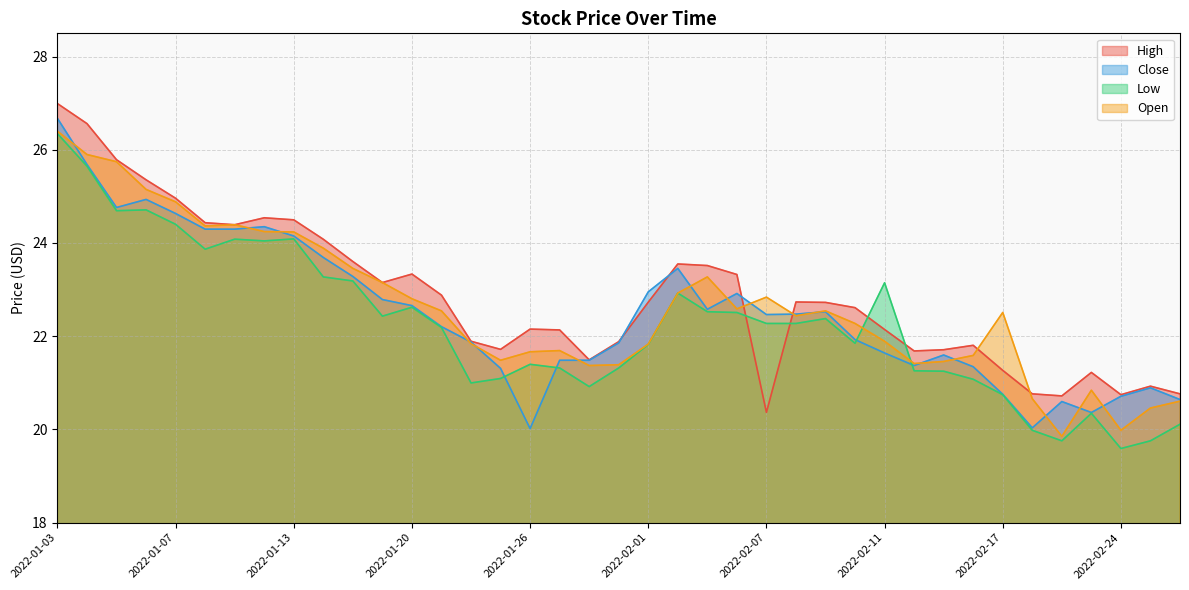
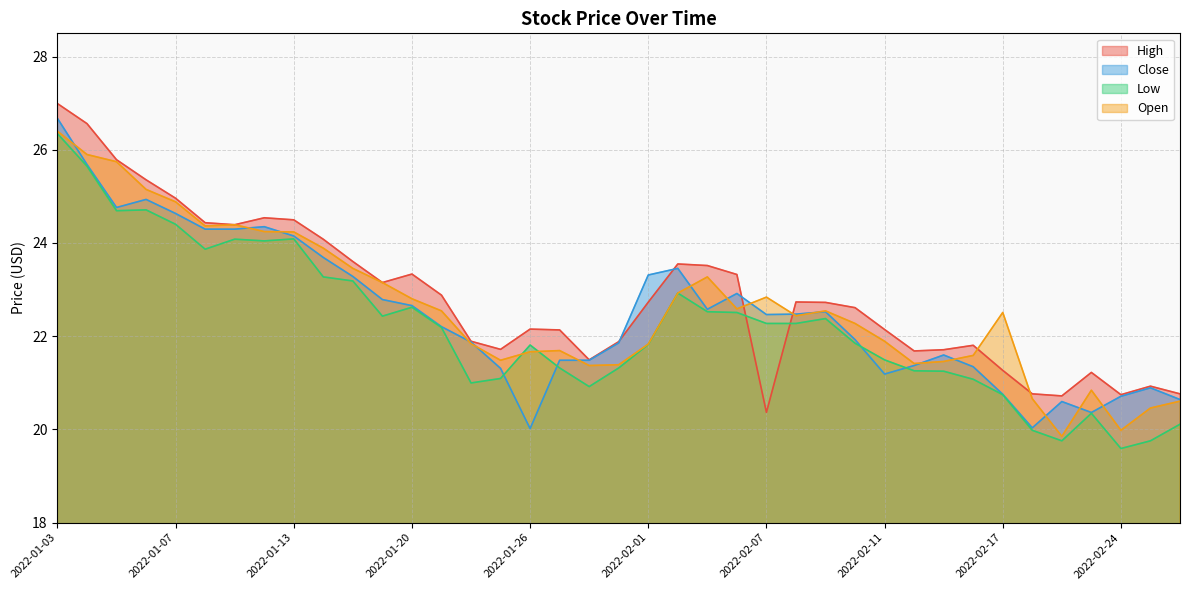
Low, 2022-01-26: 21.4 -> 21.8
Close, 2022-02-01: 23.0 -> 23.3
Close, 2022-02-11: 21.6 -> 21.2
Low, 2022-02-11: 23.1 -> 21.5
